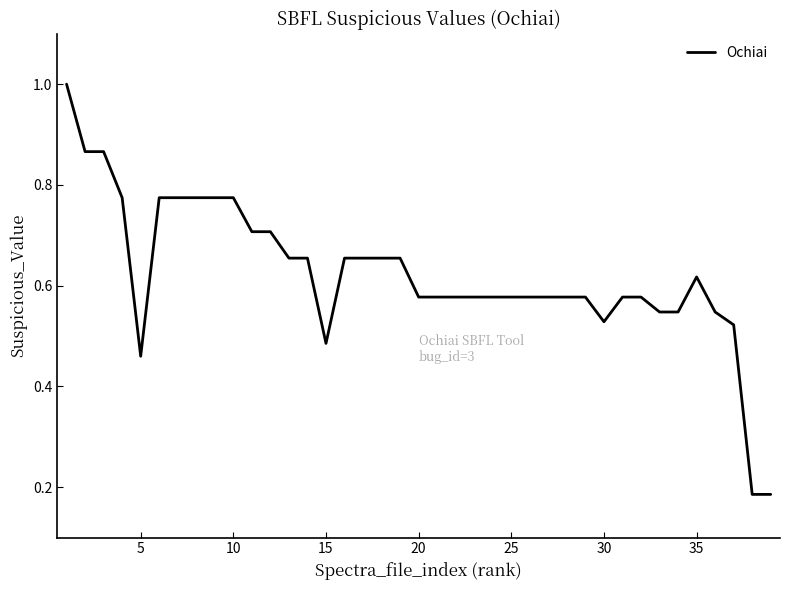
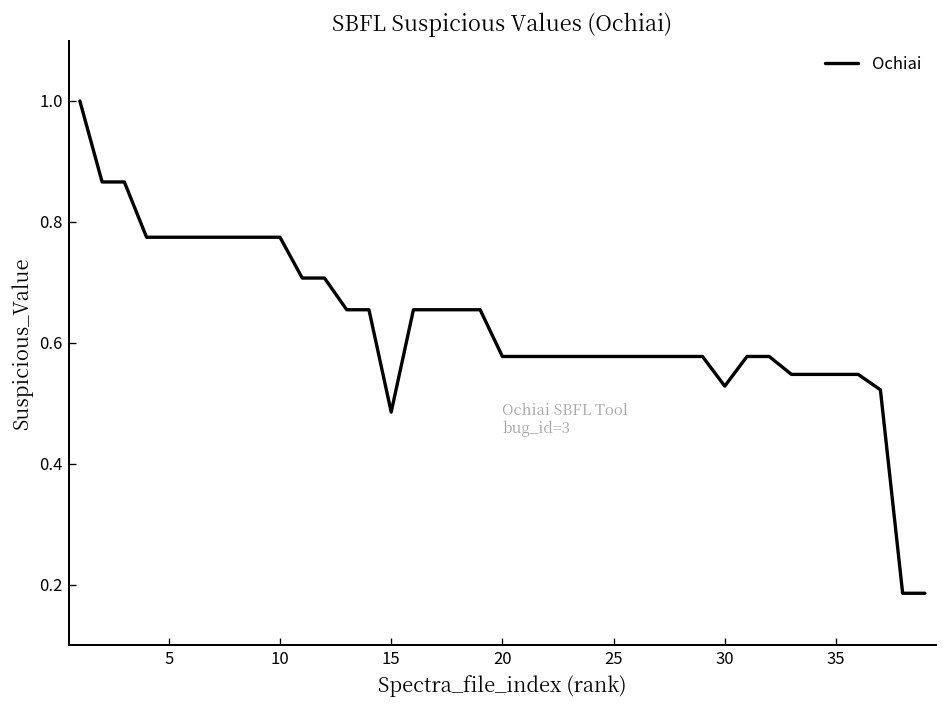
5: 0.46 -> 0.77
35: 0.62 -> 0.55
